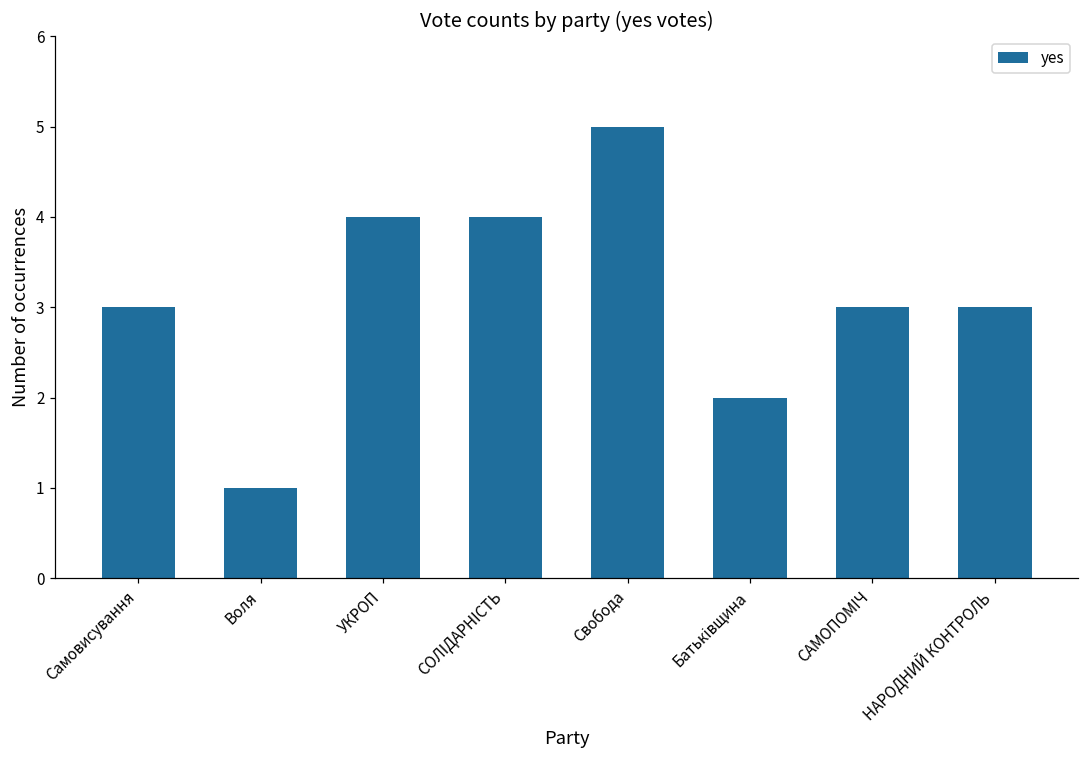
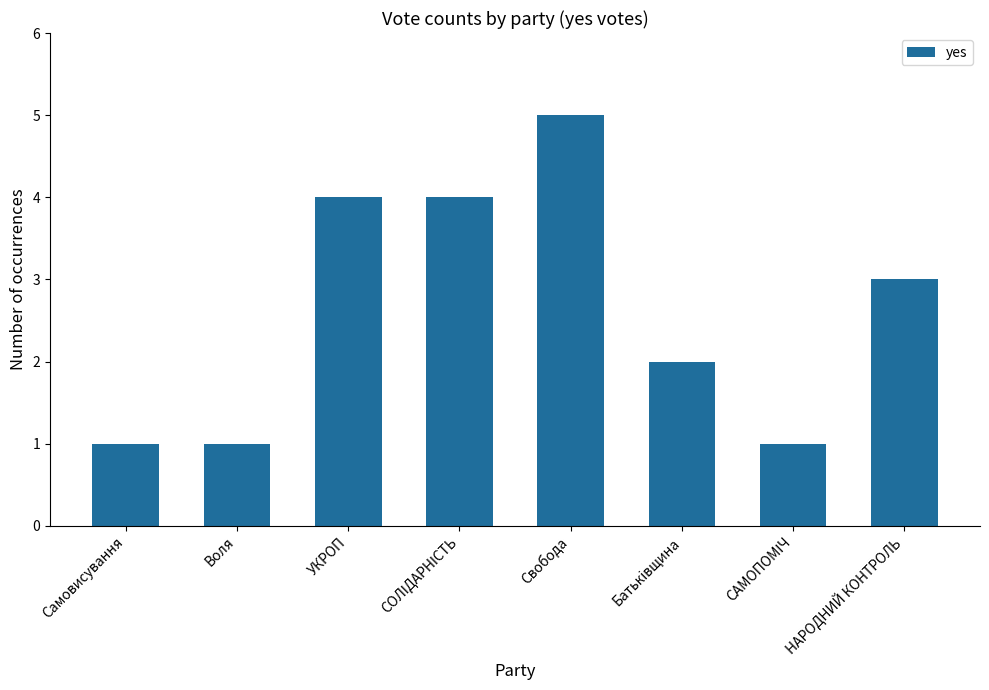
Самовисування: 3 -> 1
САМОПОМІЧ: 3 -> 1
